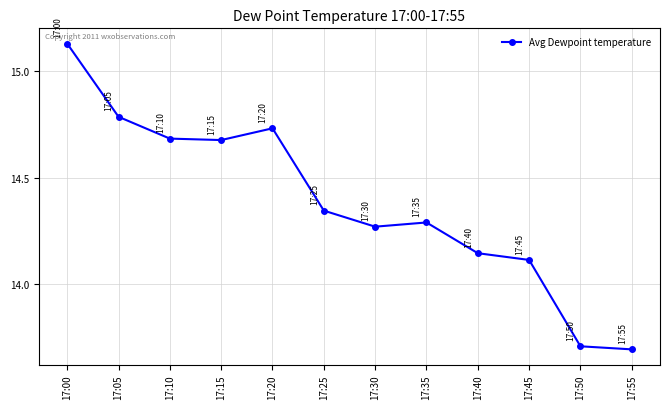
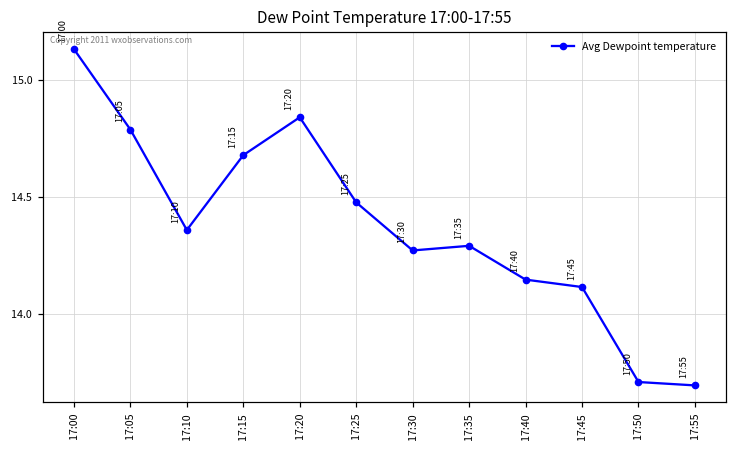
17:10: 14.68 -> 14.36
17:20: 14.73 -> 14.84
17:25: 14.35 -> 14.48
